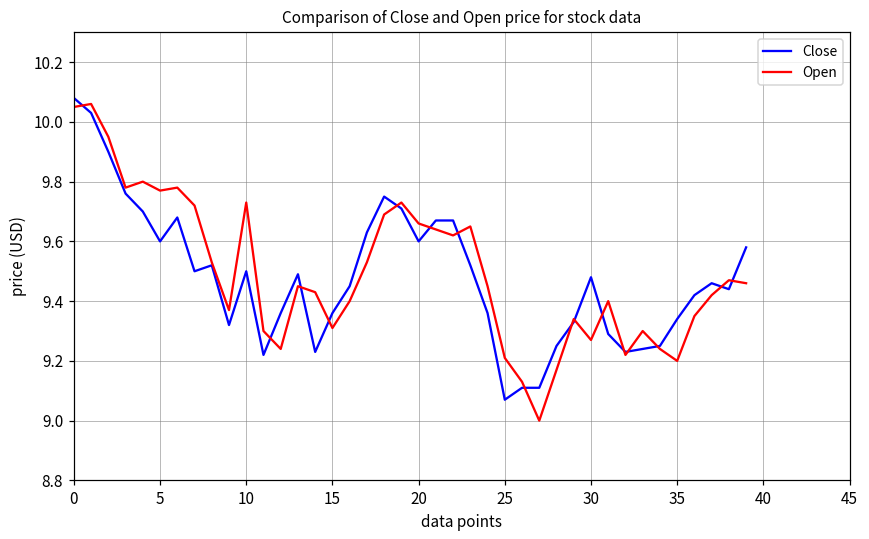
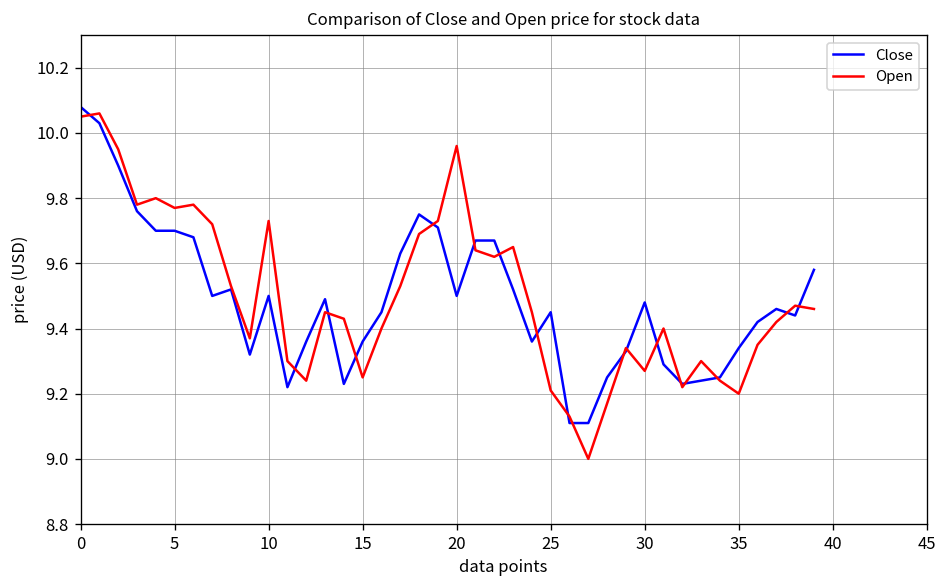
Close, 5: 9.6 -> 9.7
Open, 15: 9.31 -> 9.25
Close, 20: 9.6 -> 9.5
Open, 20: 9.66 -> 9.96
Close, 25: 9.07 -> 9.45
